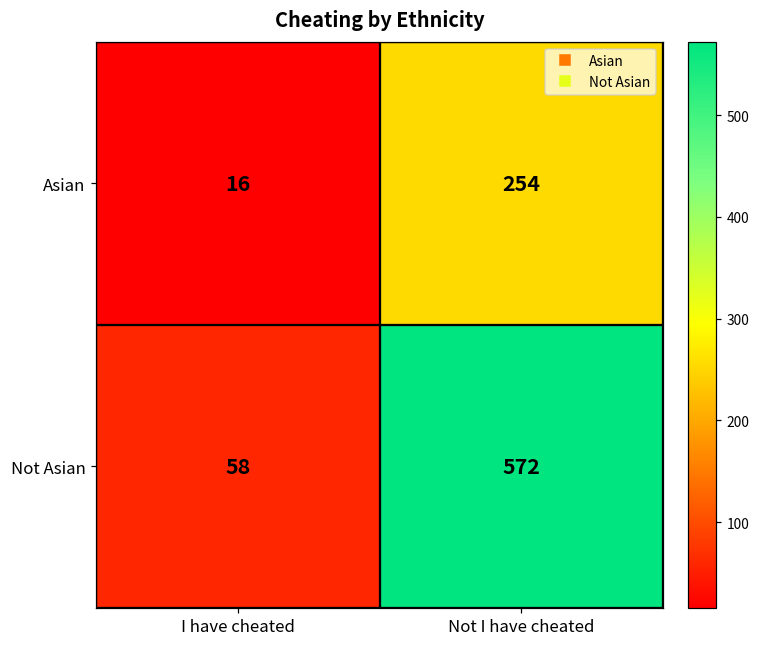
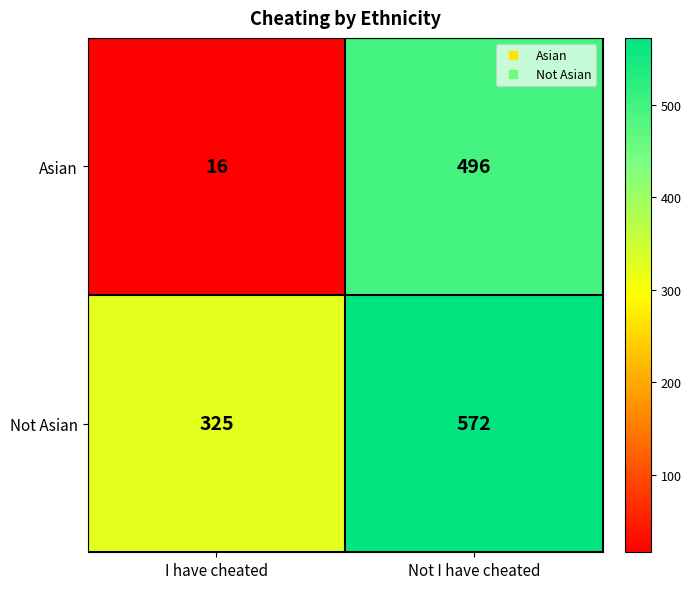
Asian, Not I have cheated: 254 -> 496
Not Asian, I have cheated: 58 -> 325
